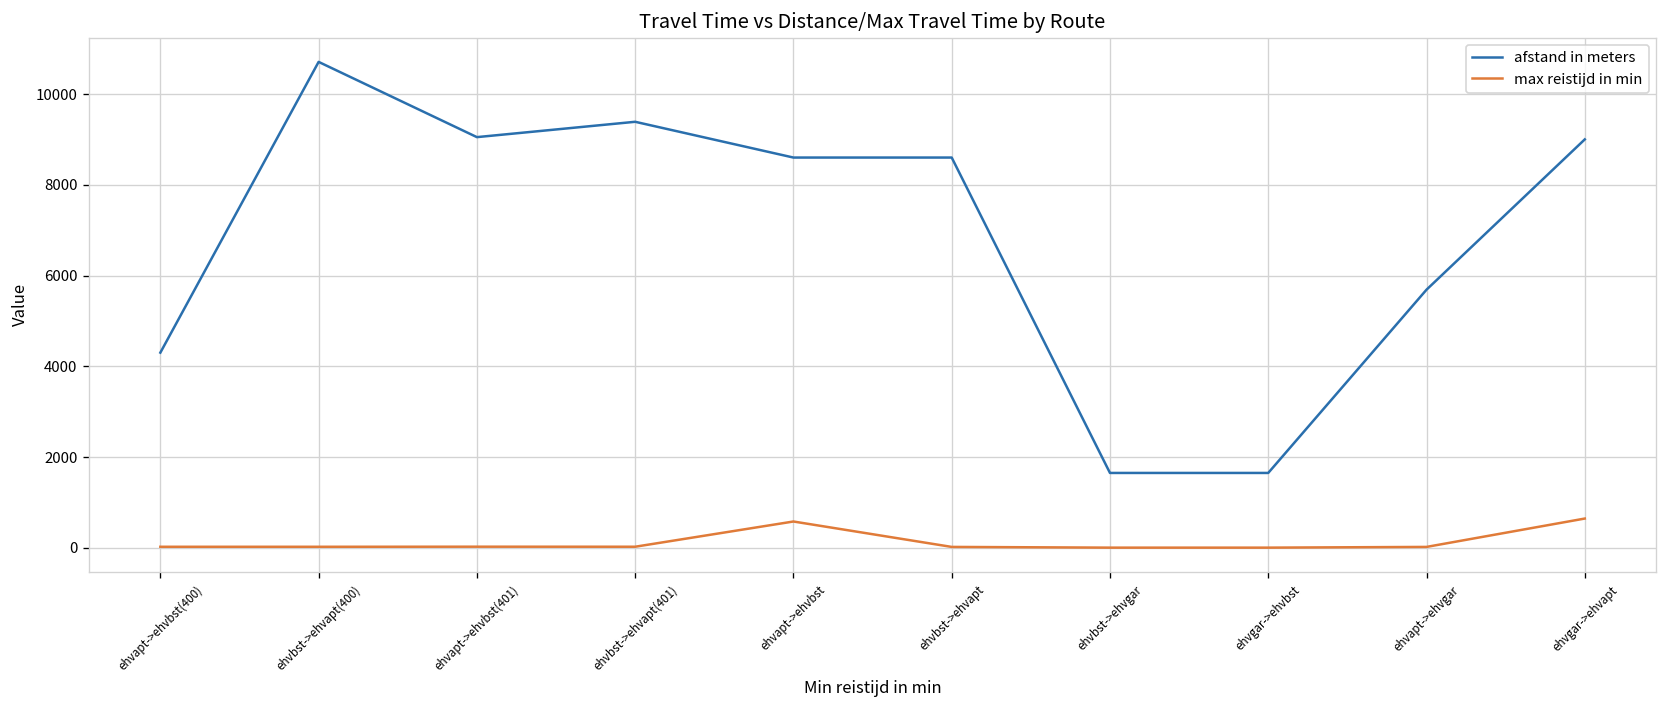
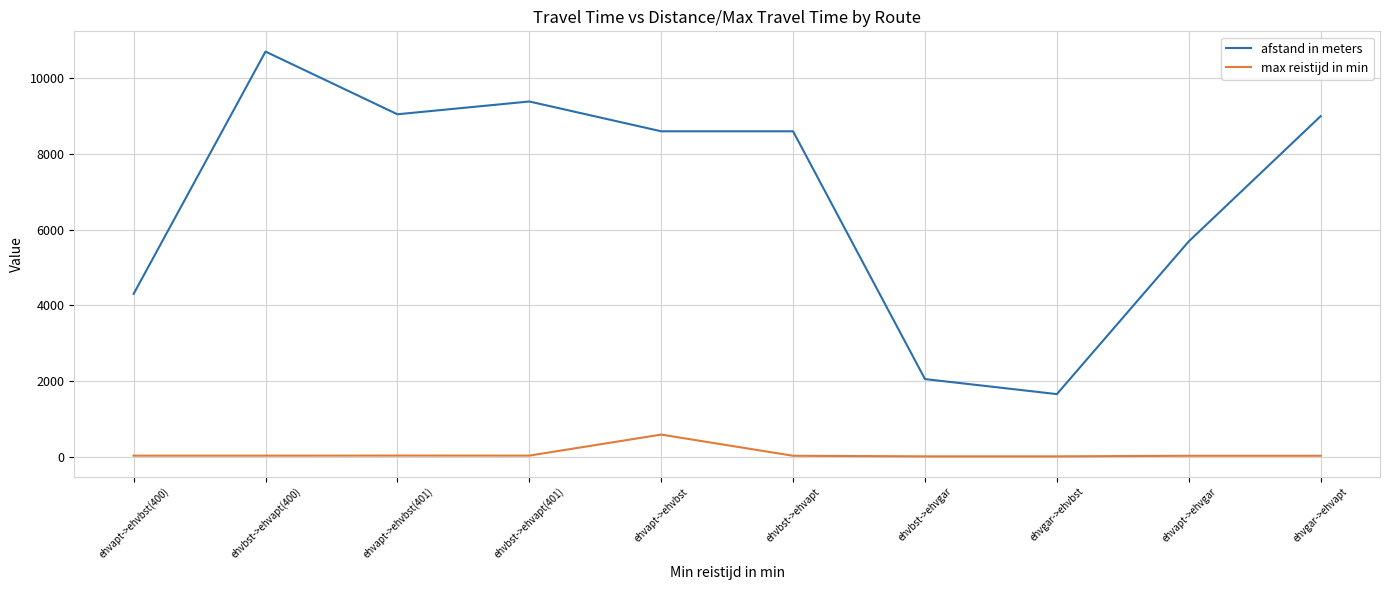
afstand in meters, ehvbst->ehvgar: 1700 -> 2000
max reistijd in min, ehvgar->ehvapt: 600 -> 0
